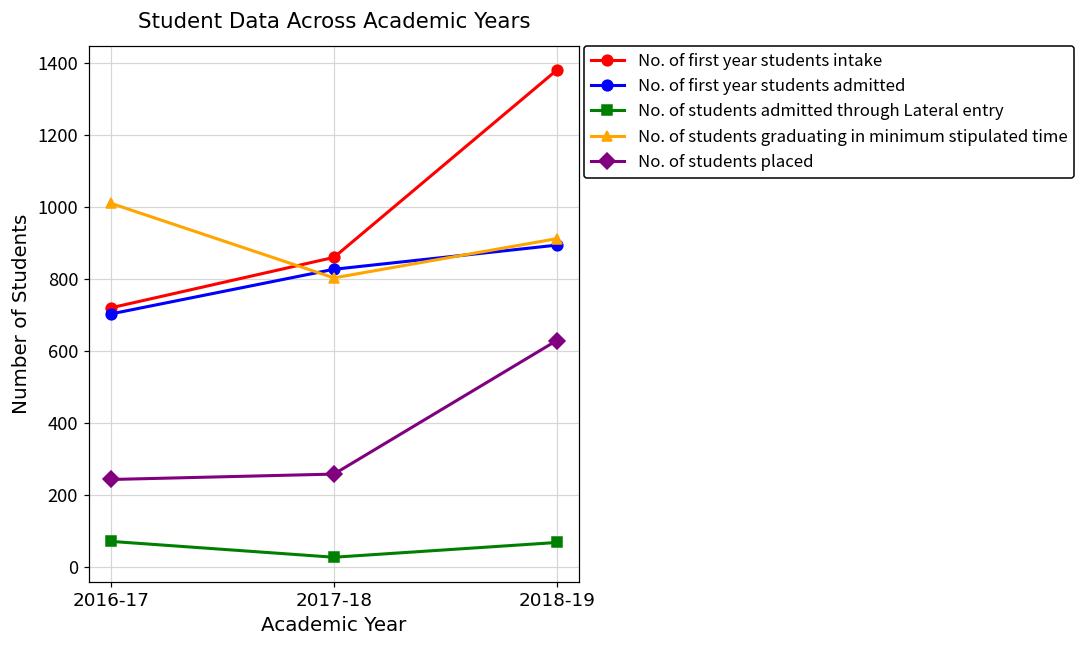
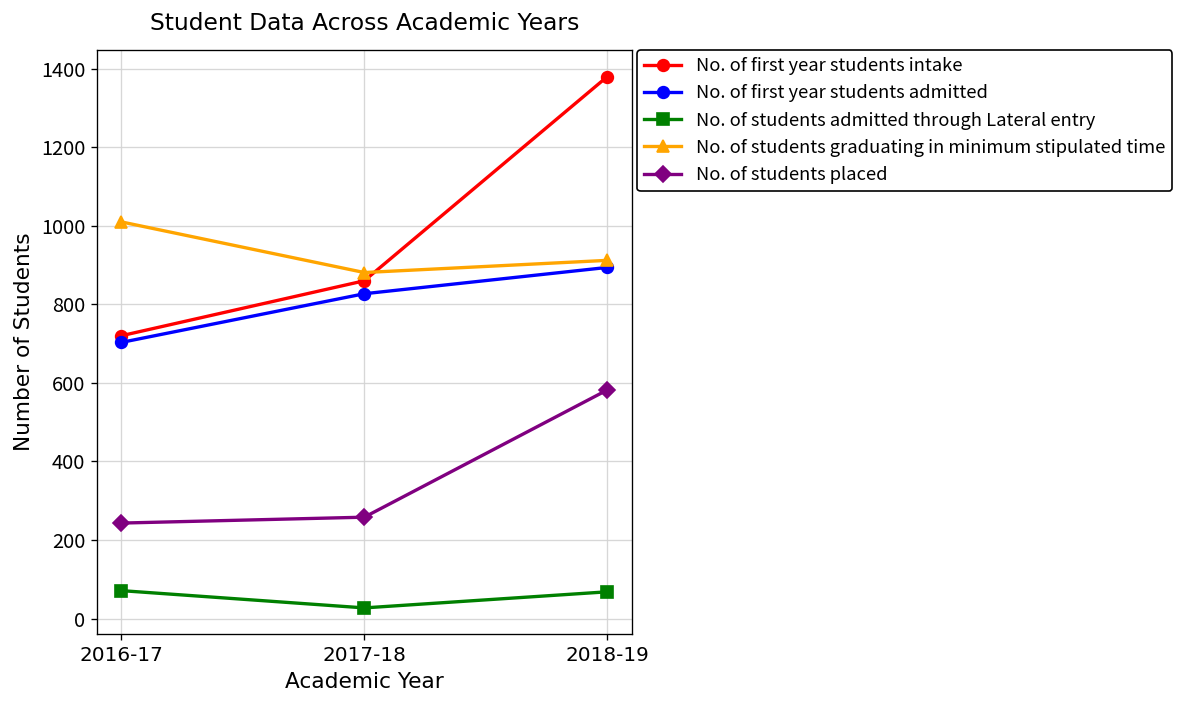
No. of students graduating in minimum stipulated time, 2017-18: 800 -> 880
No. of students placed, 2018-19: 630 -> 580
